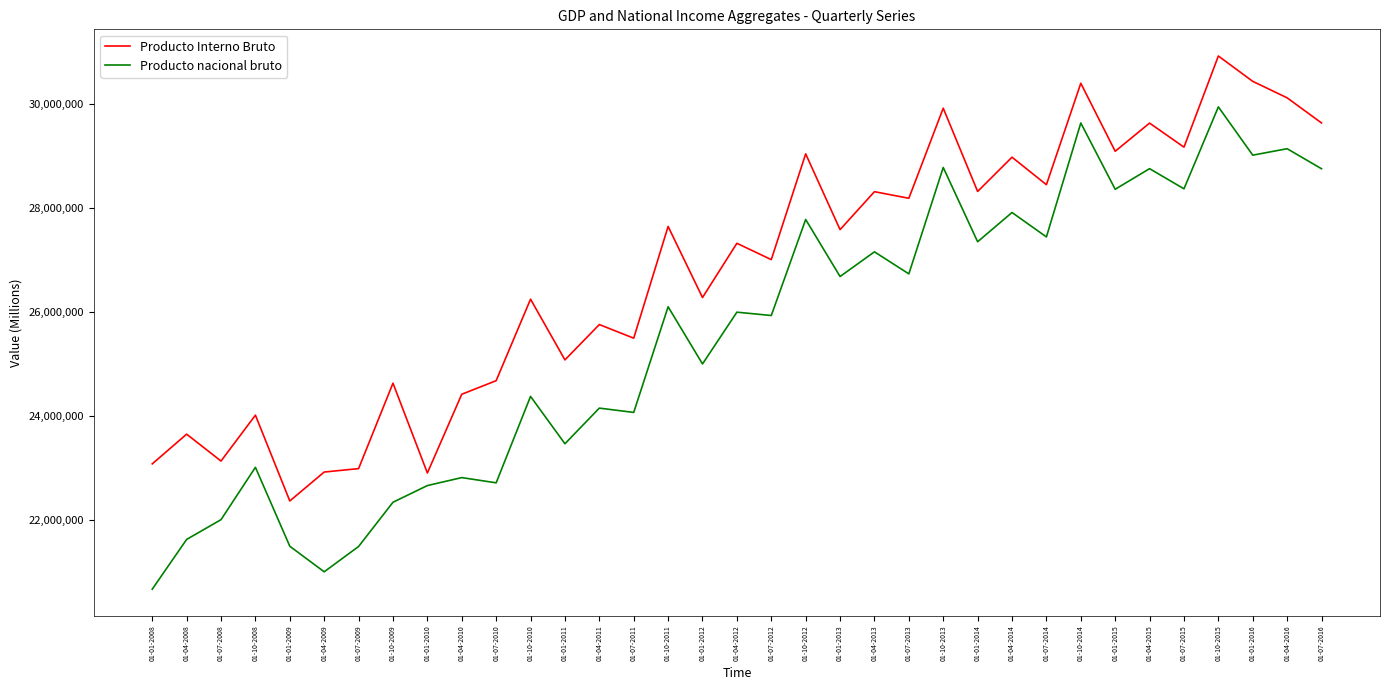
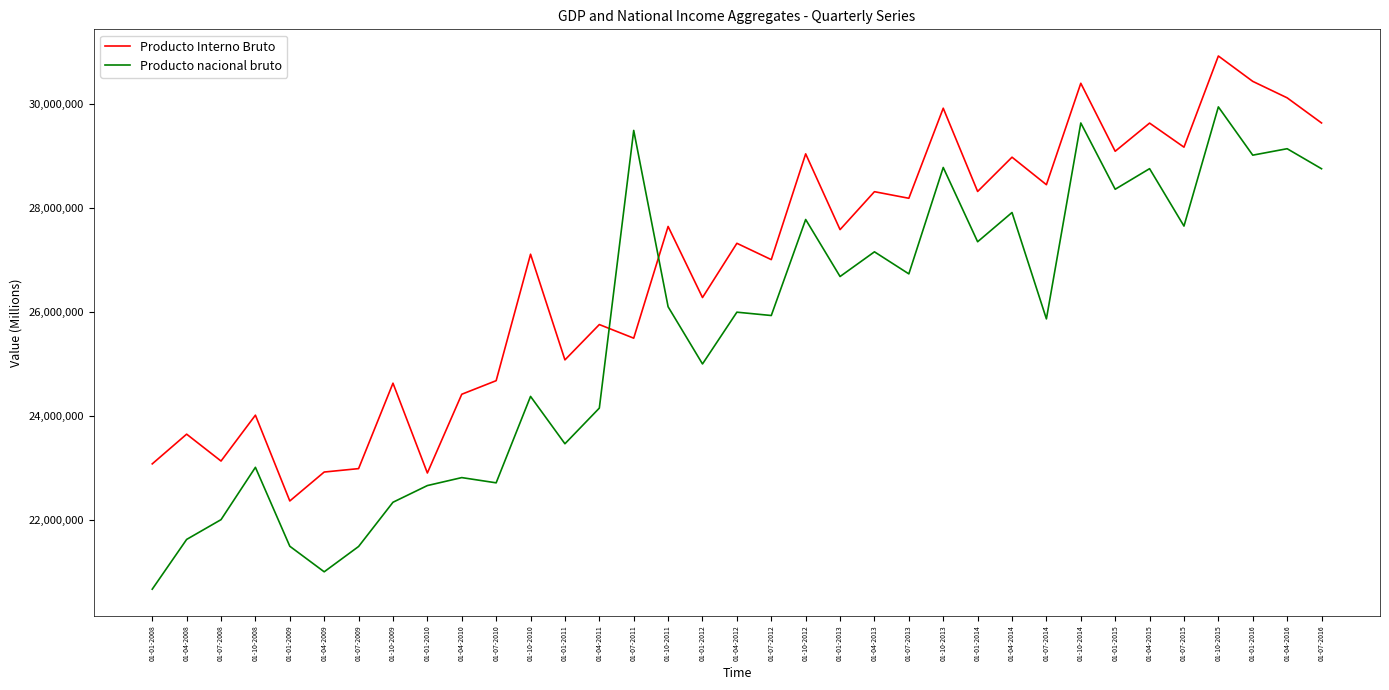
Producto Interno Bruto, 01-10-2010: 26,200,000 -> 27,100,000
Producto nacional bruto, 01-07-2011: 24,100,000 -> 29,500,000
Producto nacional bruto, 01-07-2014: 27,400,000 -> 25,900,000
Producto nacional bruto, 01-07-2015: 28,400,000 -> 27,600,000
